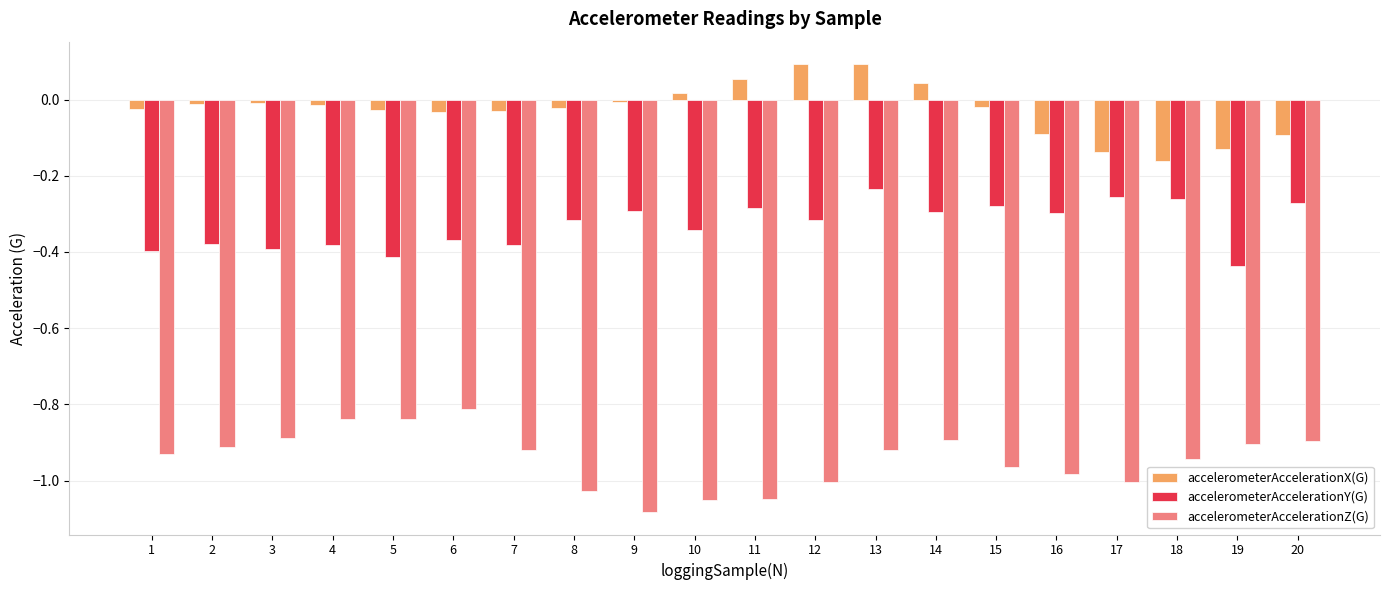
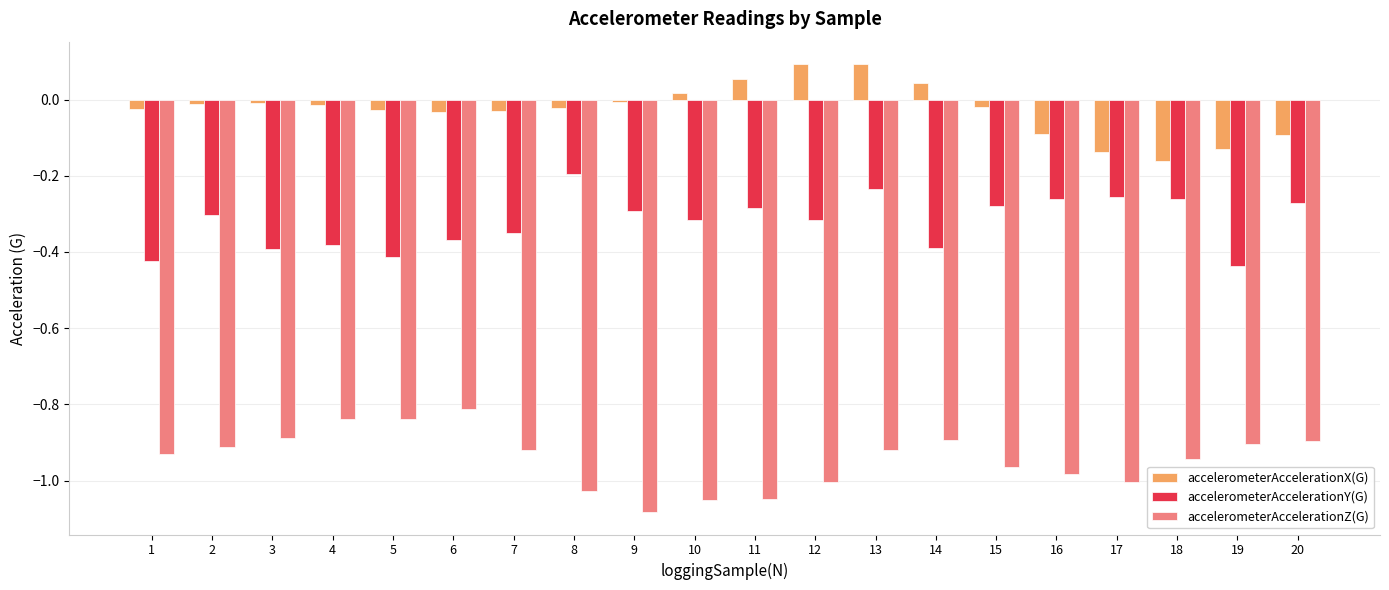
accelerometerAccelerationY(G), 1: -0.40 -> -0.42
accelerometerAccelerationY(G), 2: -0.38 -> -0.30
accelerometerAccelerationY(G), 7: -0.38 -> -0.35
accelerometerAccelerationY(G), 8: -0.32 -> -0.20
accelerometerAccelerationY(G), 10: -0.34 -> -0.32
accelerometerAccelerationY(G), 14: -0.30 -> -0.39
accelerometerAccelerationY(G), 16: -0.30 -> -0.26
